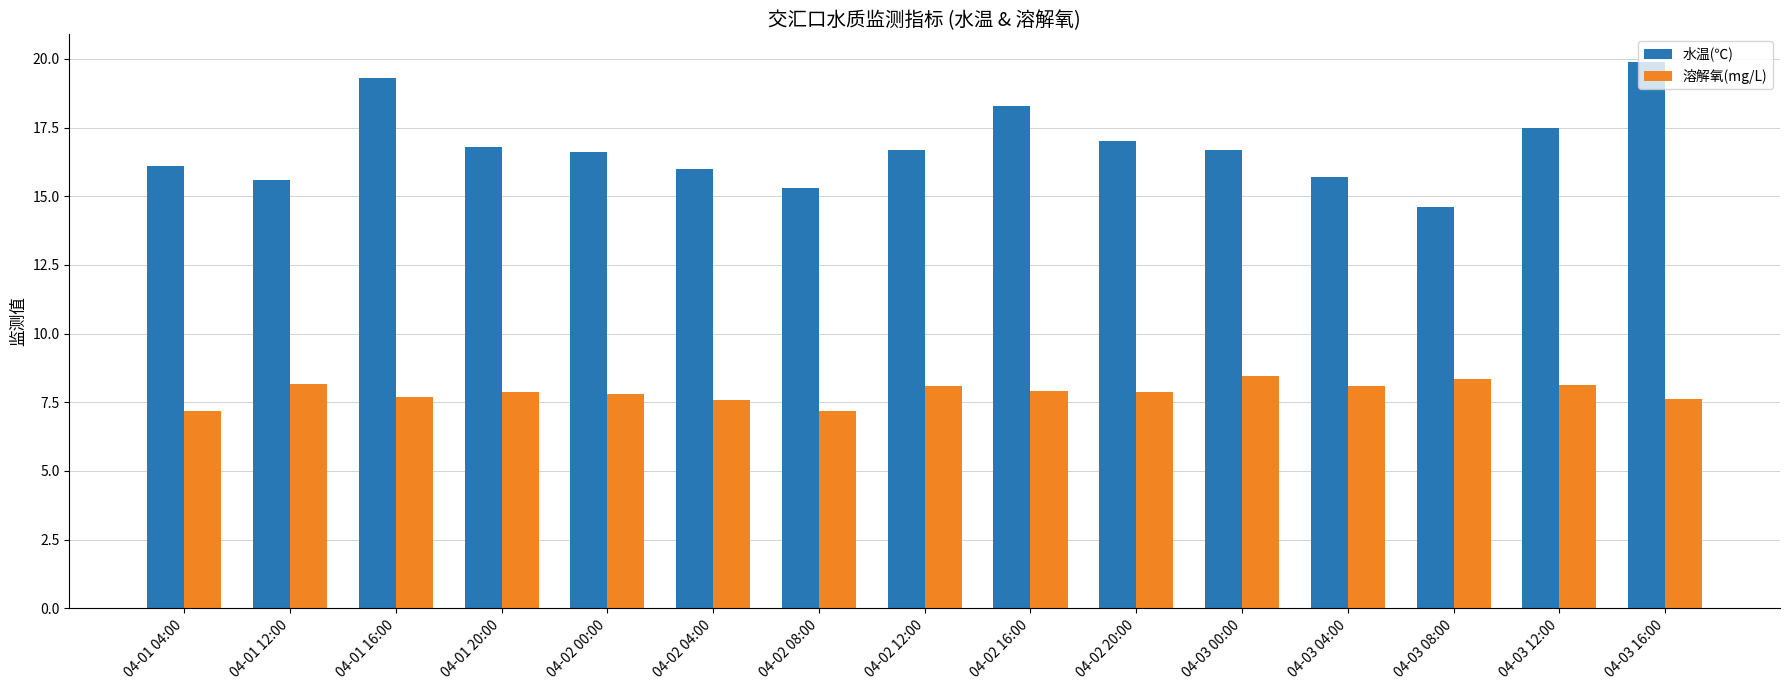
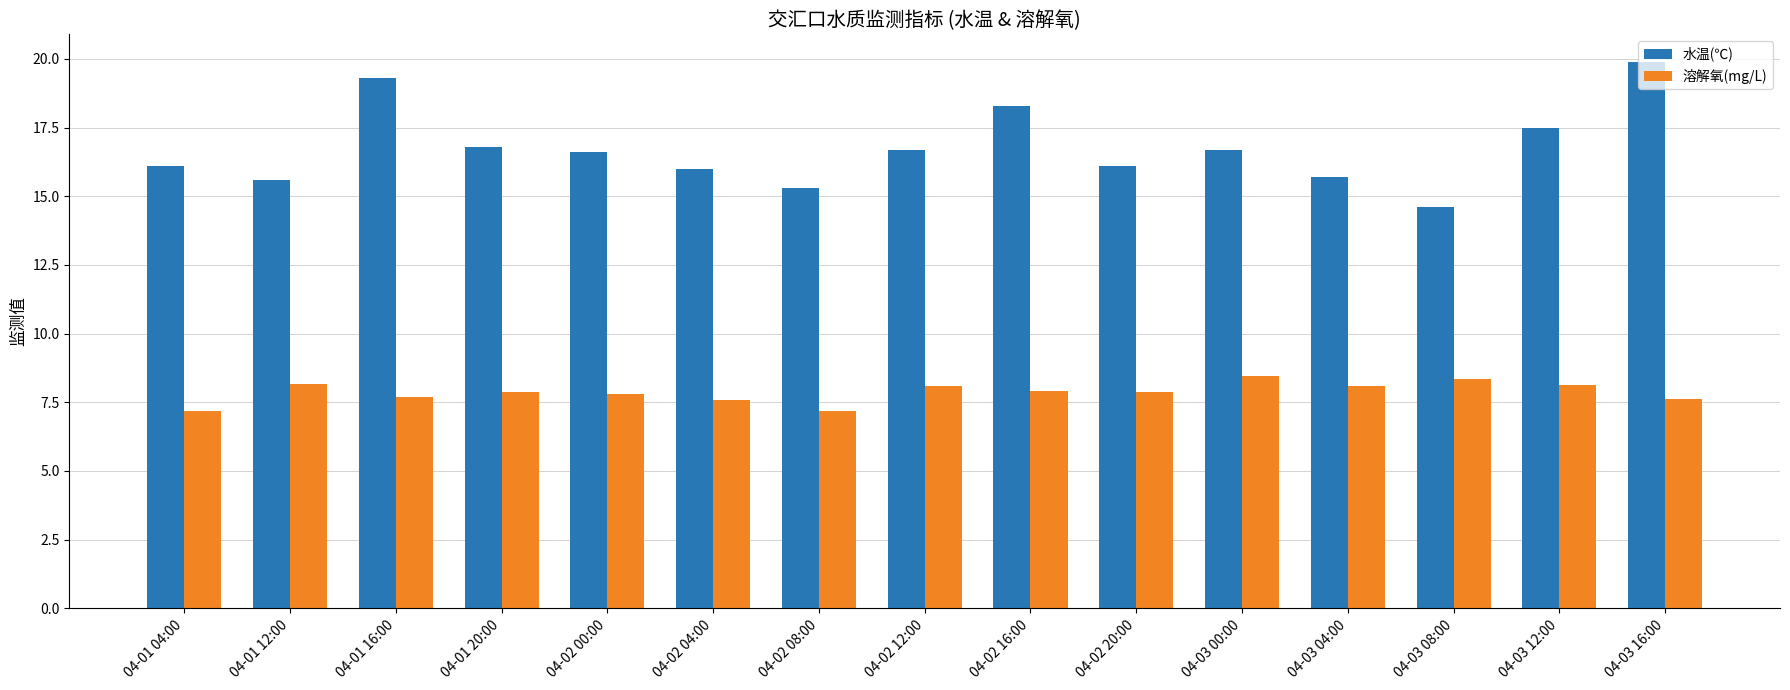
水温(℃), 04-02 20:00: 17.0 -> 16.1
